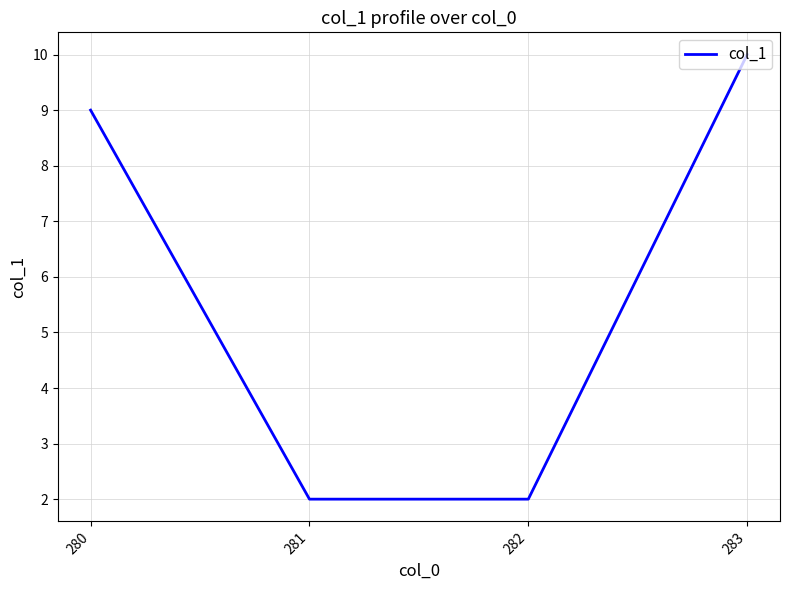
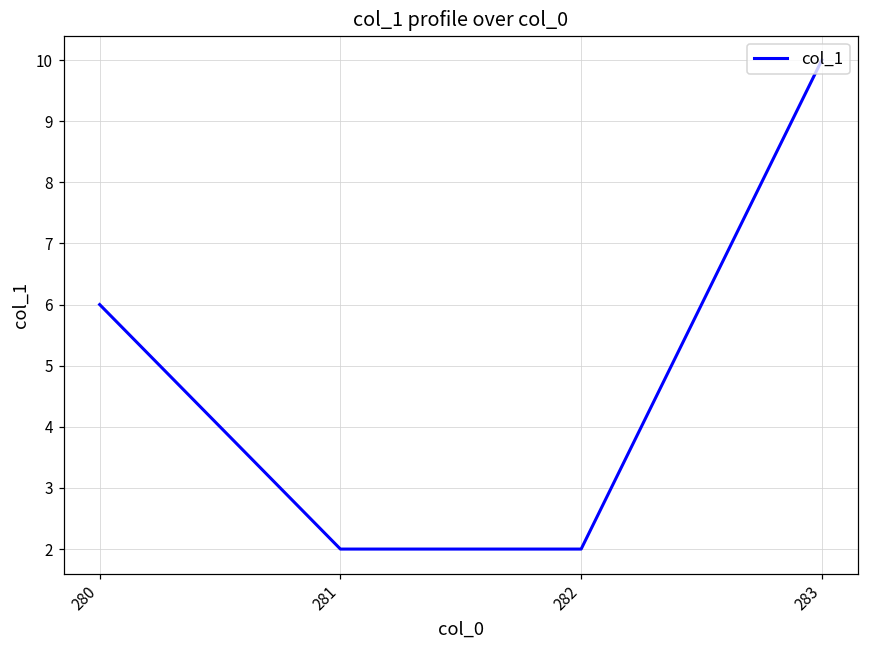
280: 9 -> 6
